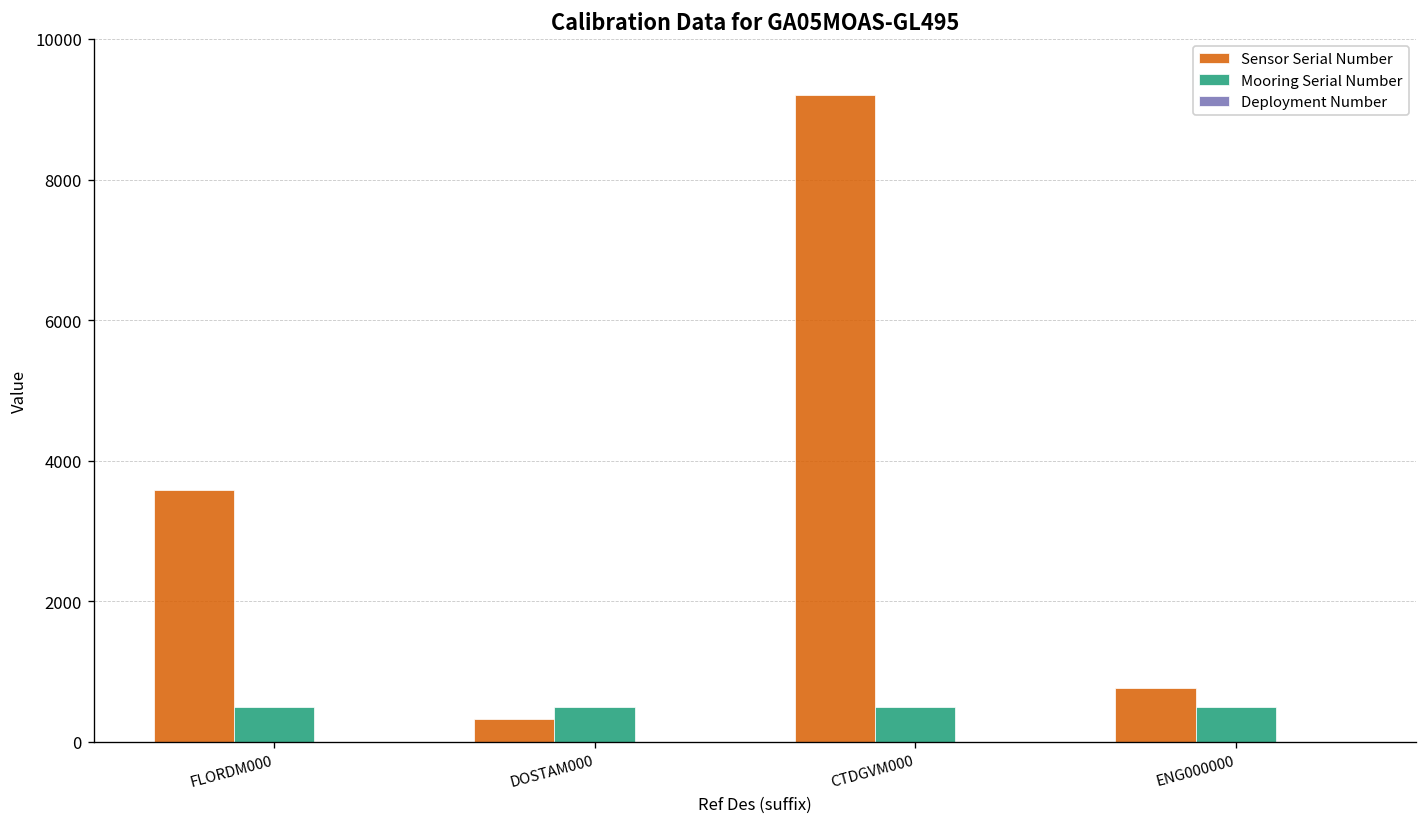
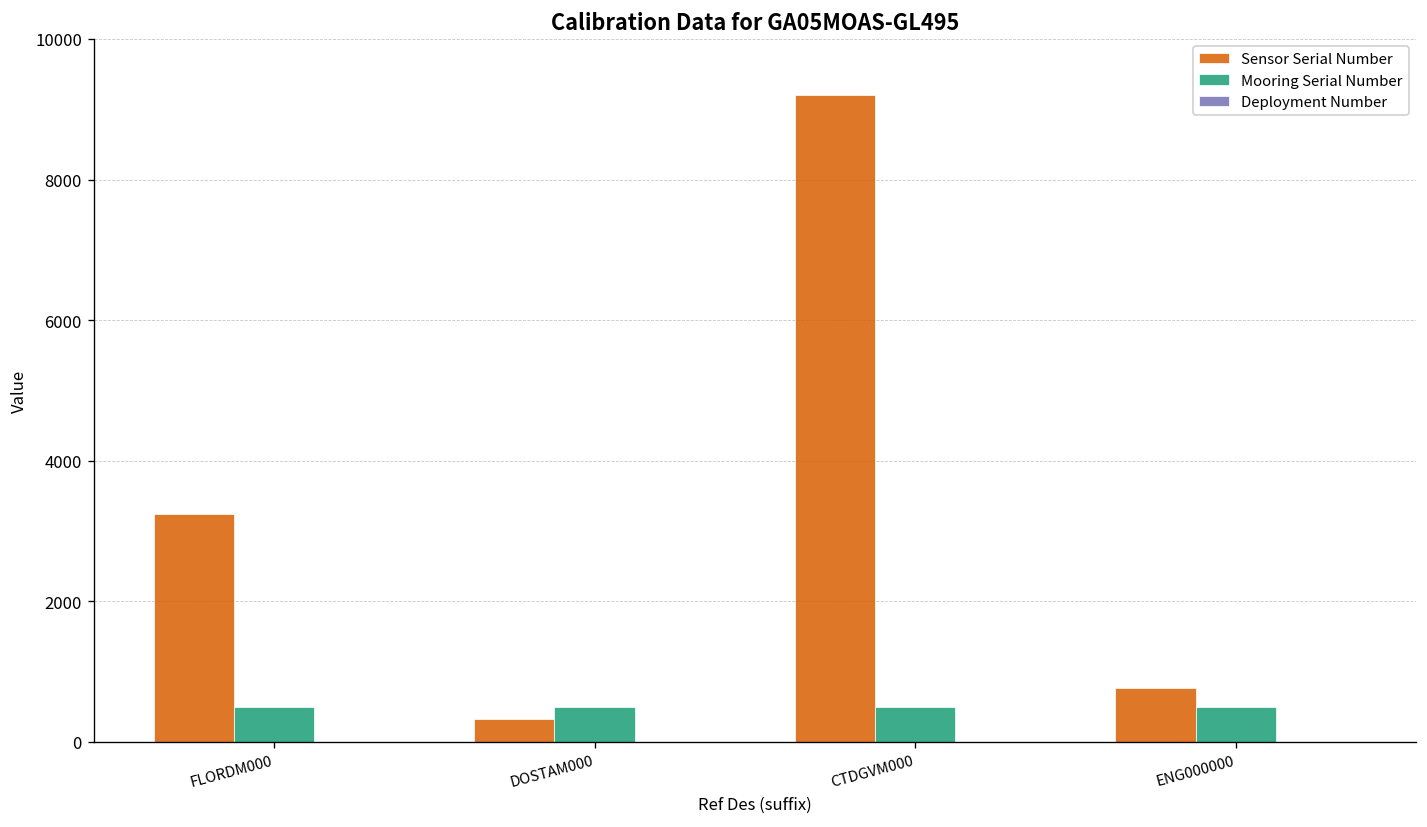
Sensor Serial Number, FLORDM000: 3600 -> 3200
